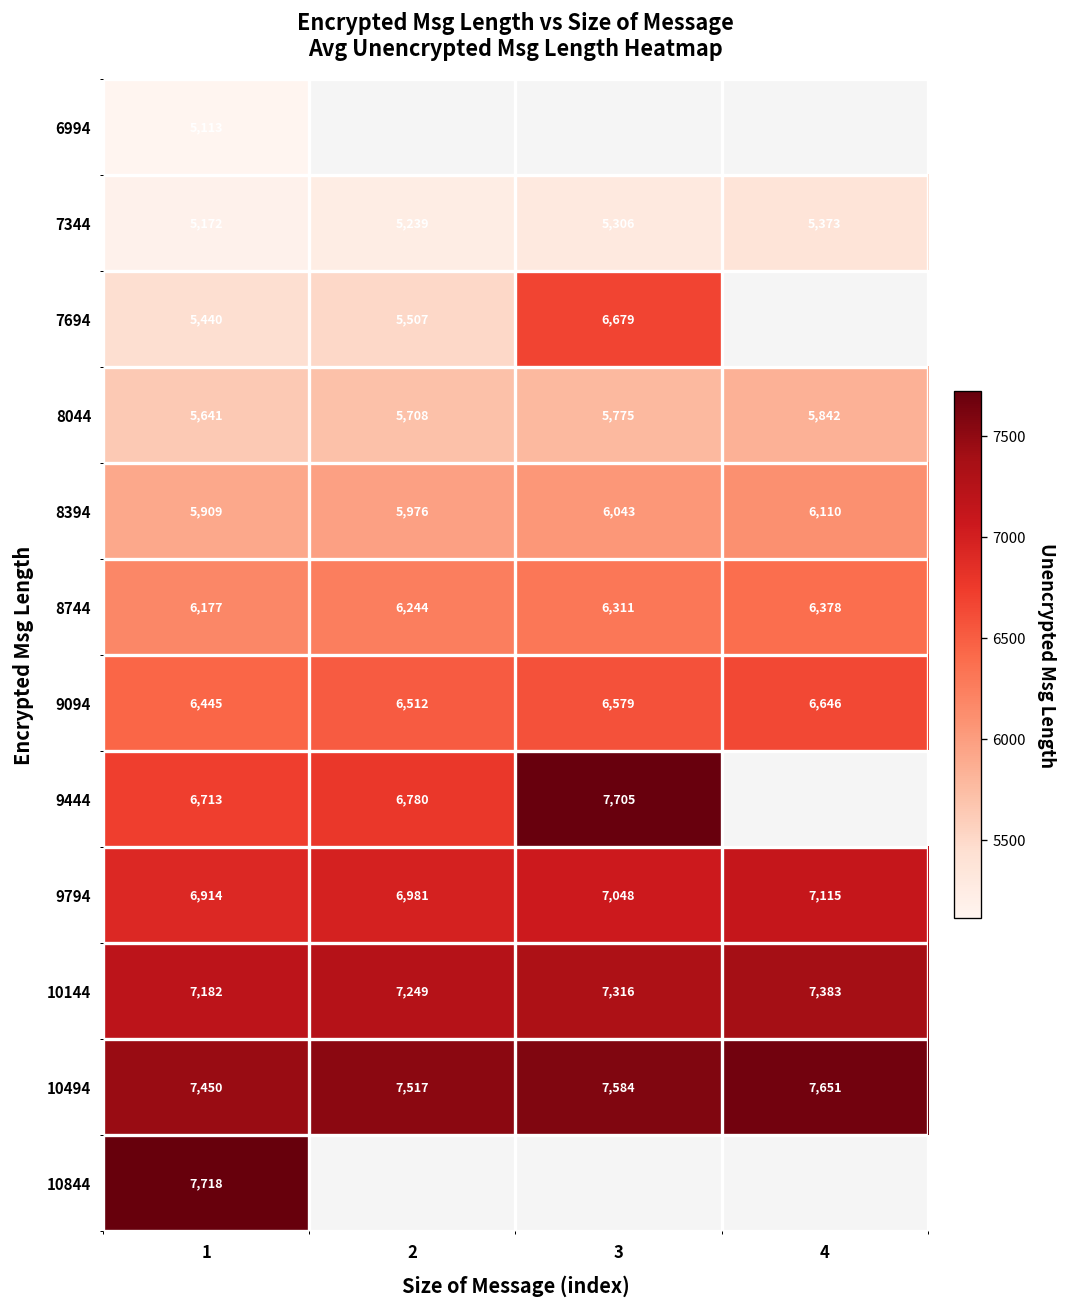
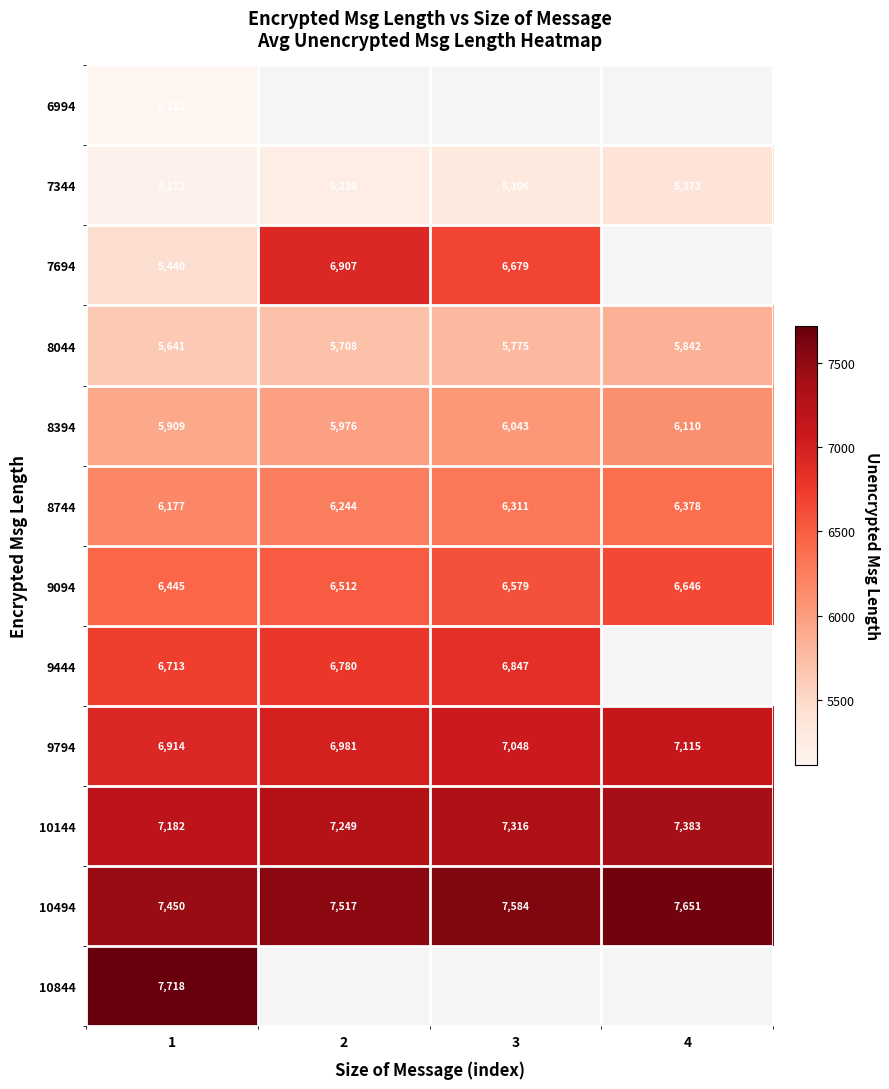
7694, 2: 5,507 -> 6,907
9444, 3: 7,705 -> 6,847
